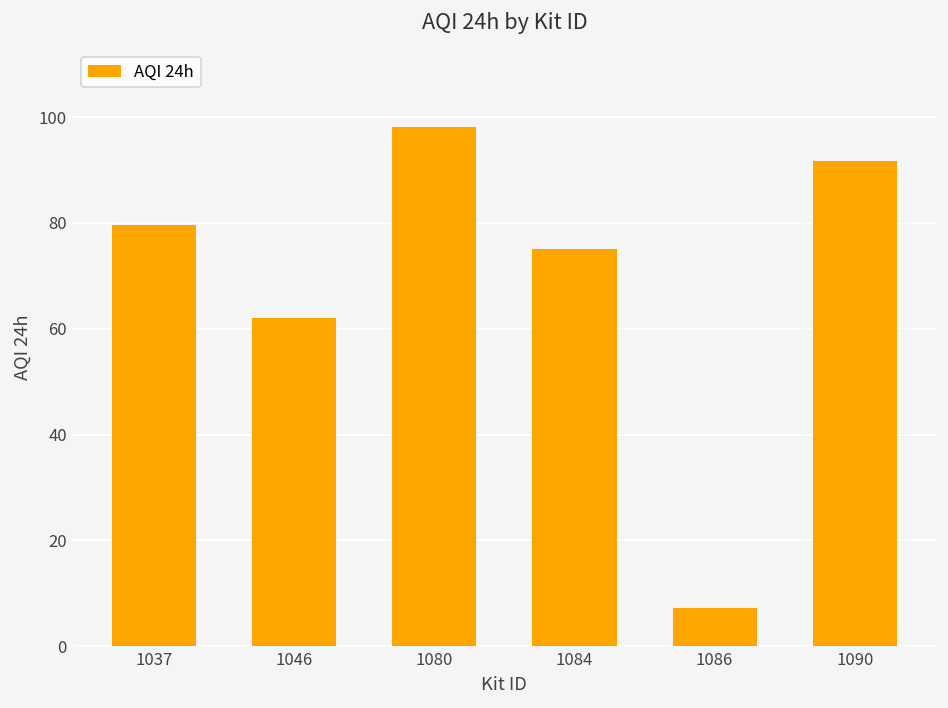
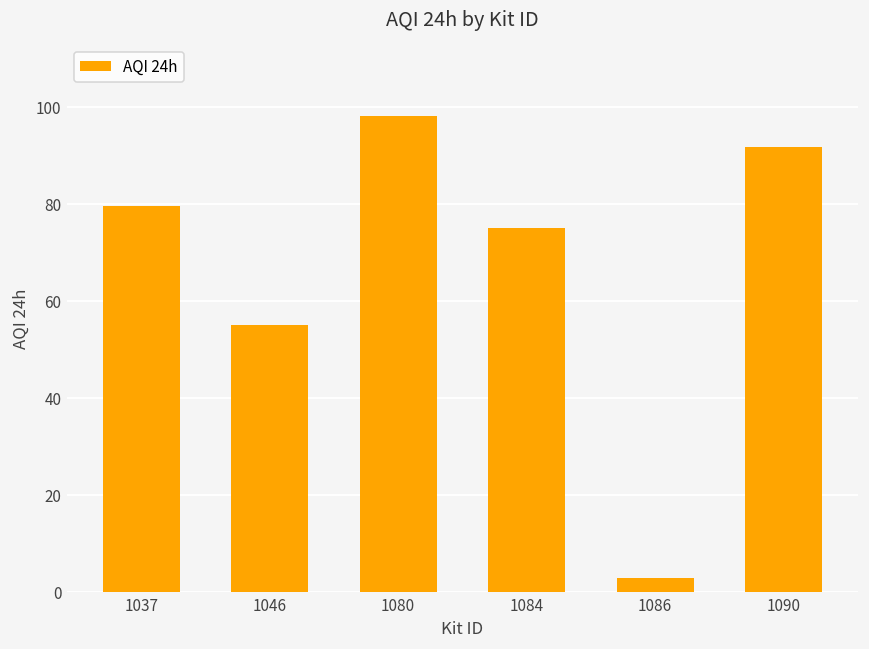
1046: 62 -> 55
1086: 7 -> 3
